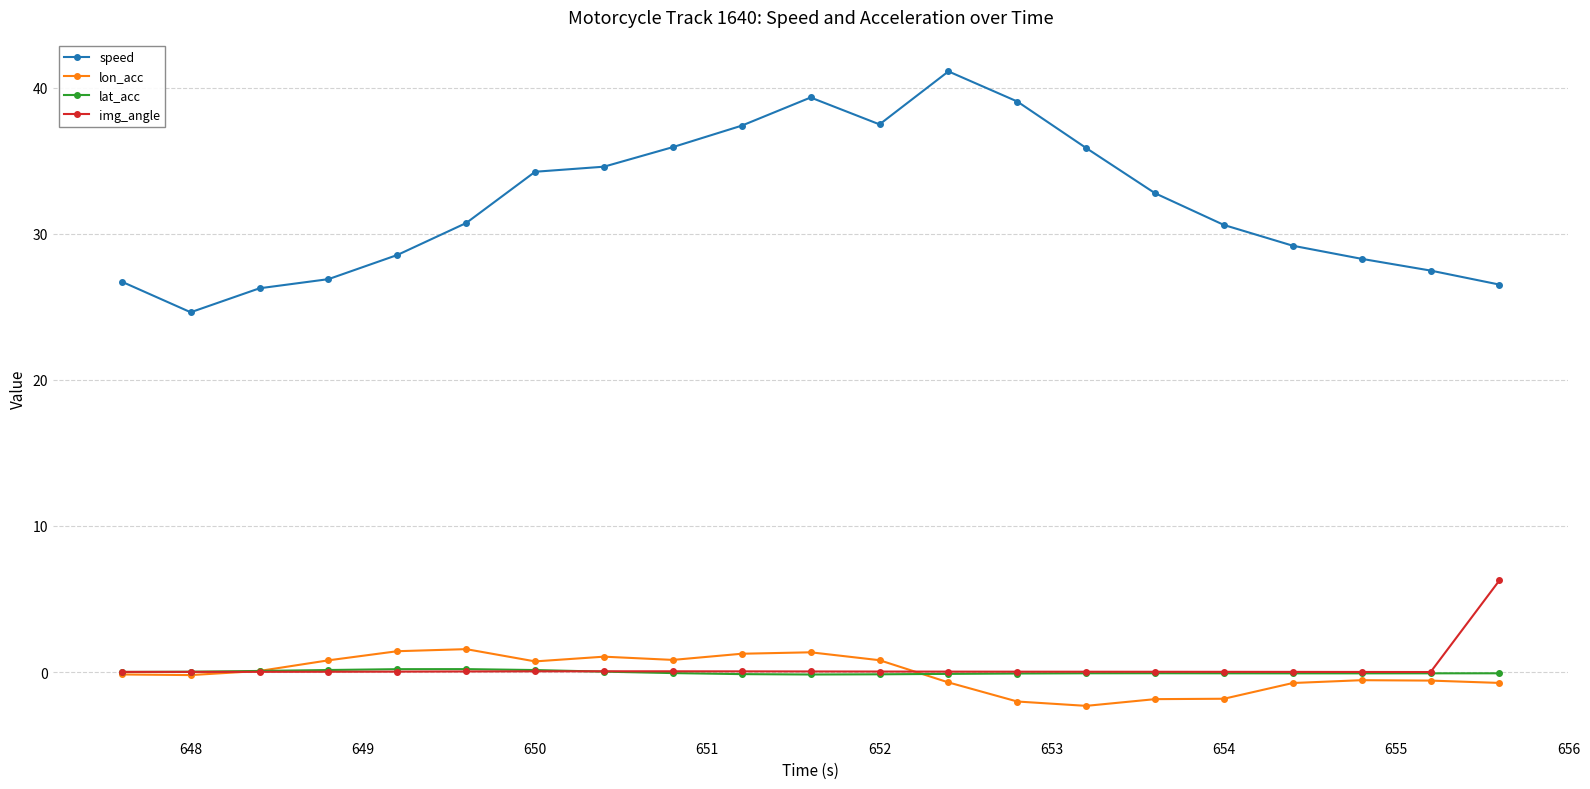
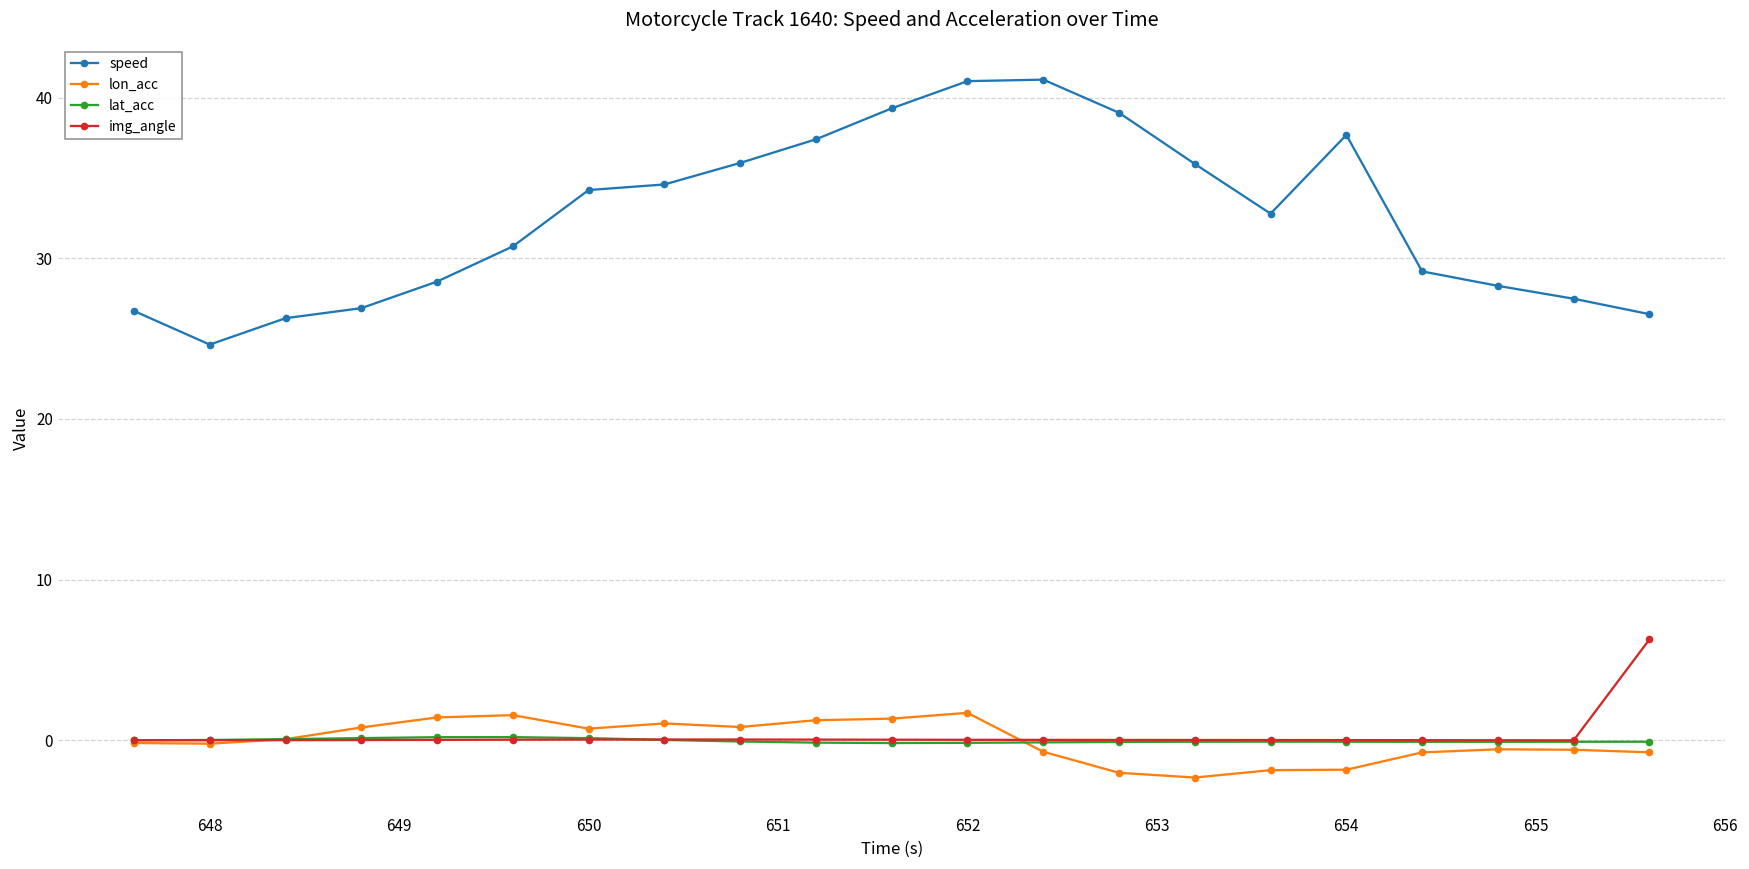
speed, 652: 37.5 -> 41.0
lon_acc, 652: 0.8 -> 1.7
speed, 654: 30.6 -> 37.7
